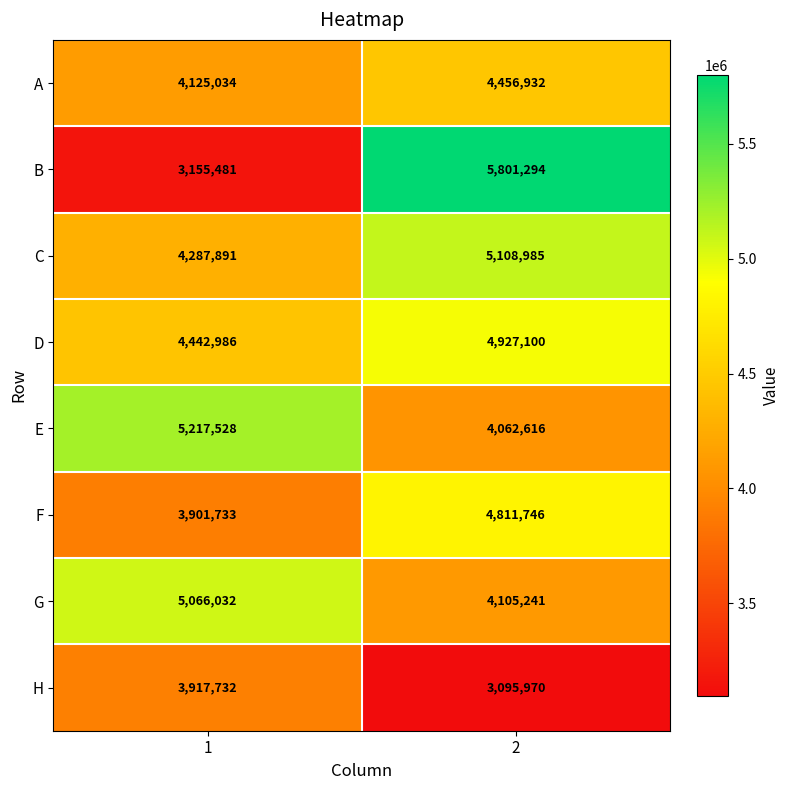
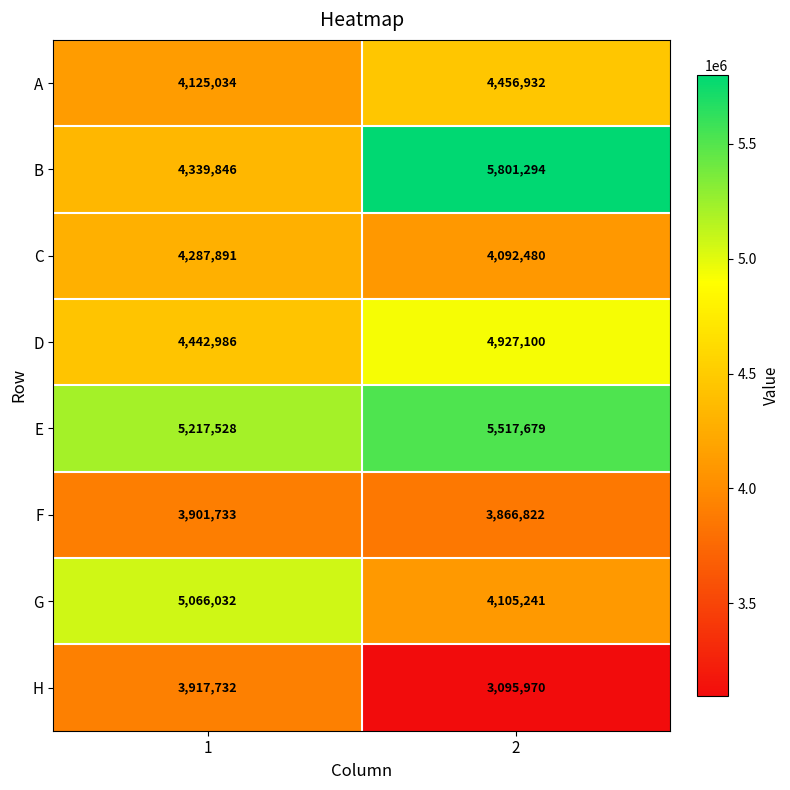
B, 1: 3,155,481 -> 4,339,846
C, 2: 5,108,985 -> 4,092,480
E, 2: 4,062,616 -> 5,517,679
F, 2: 4,811,746 -> 3,866,822
